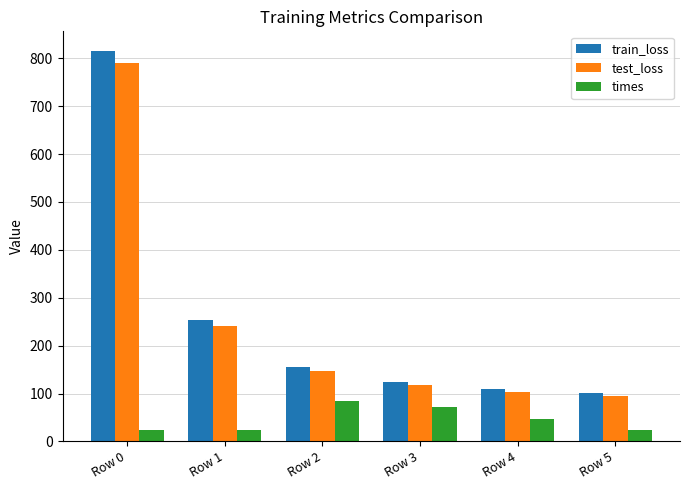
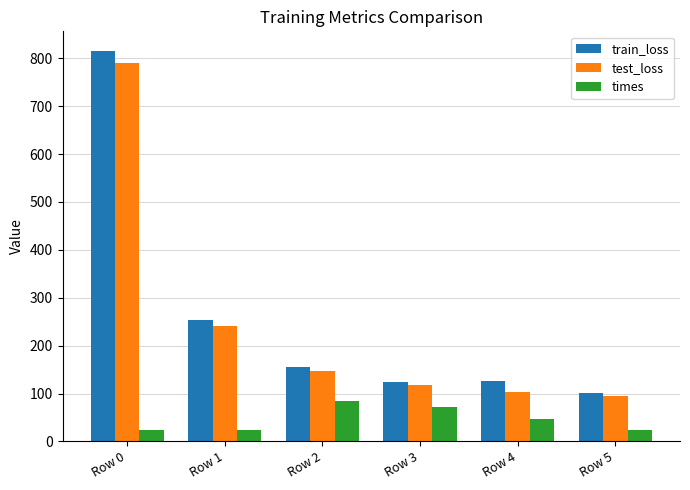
train_loss, Row 4: 110 -> 130
